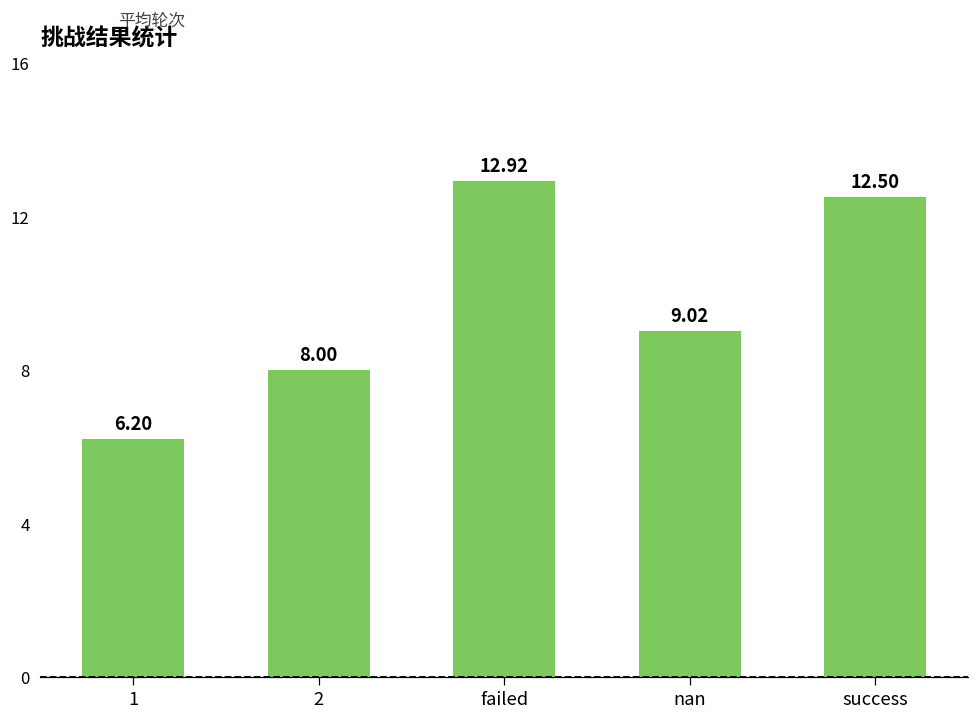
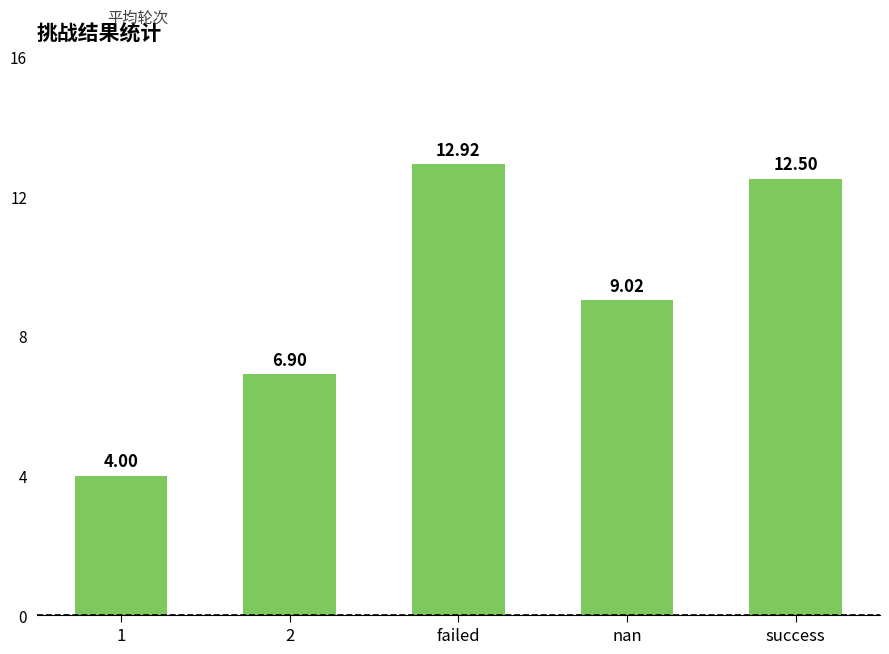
1: 6.20 -> 4.00
2: 8.00 -> 6.90
